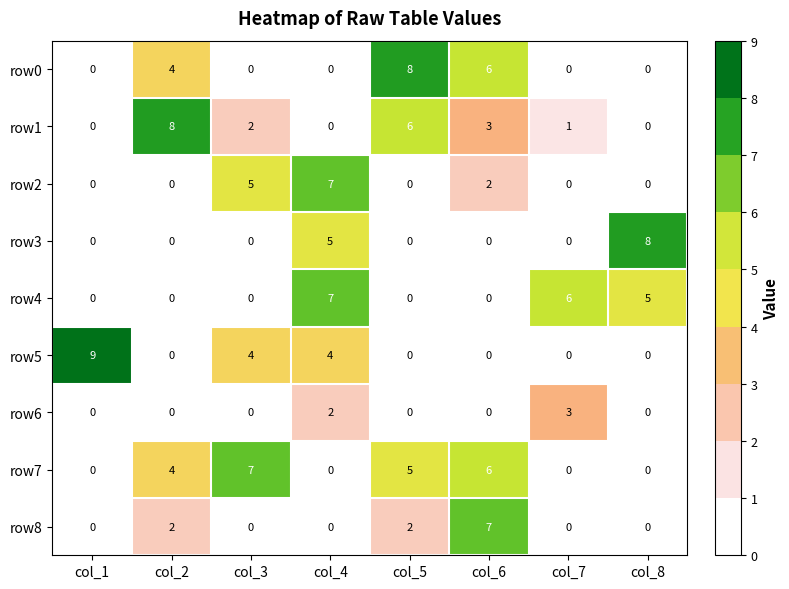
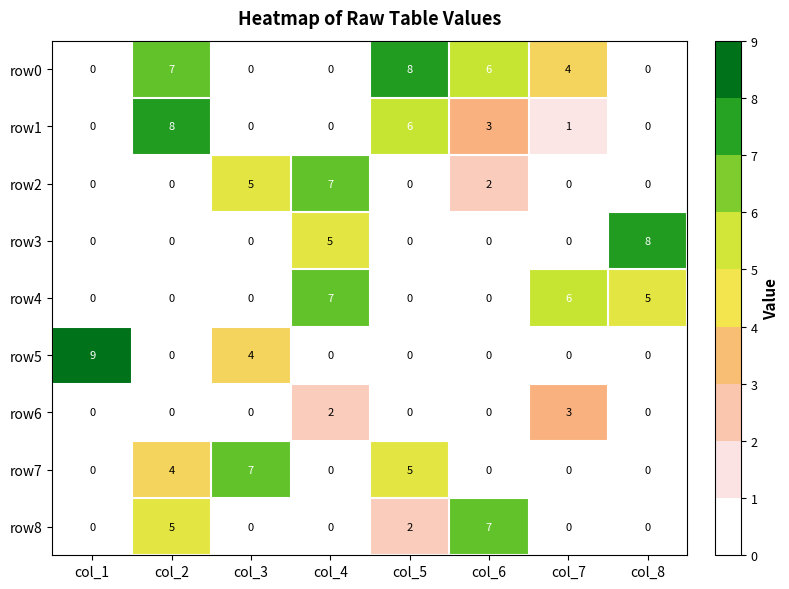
row0, col_2: 4 -> 7
row0, col_7: 0 -> 4
row1, col_3: 2 -> 0
row5, col_4: 4 -> 0
row7, col_6: 6 -> 0
row8, col_2: 2 -> 5
